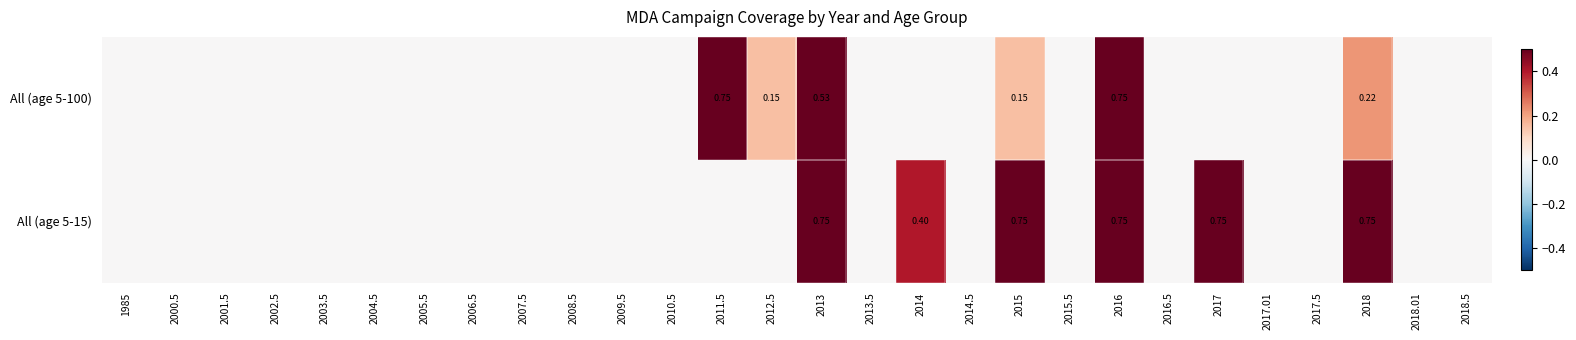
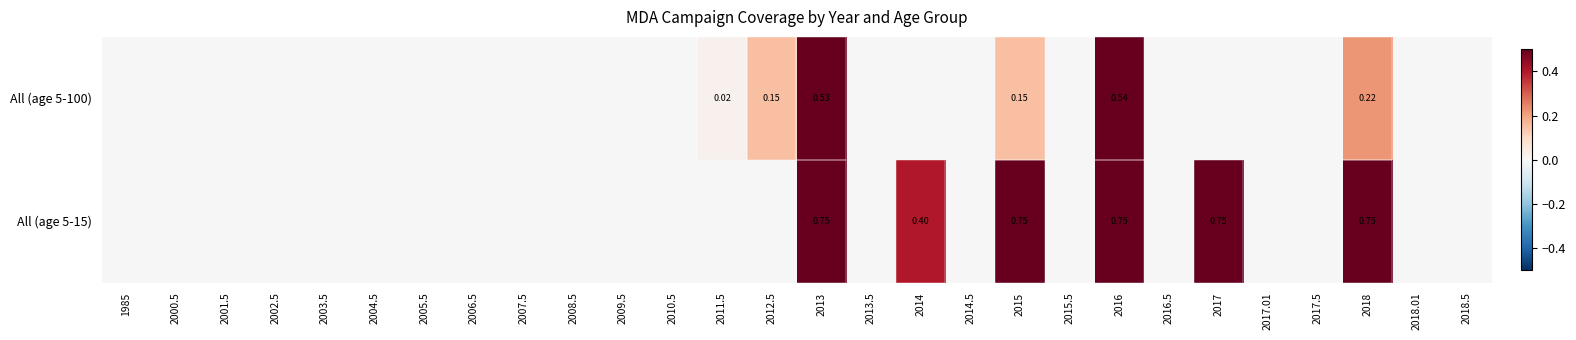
All (age 5-100), 2011.5: 0.75 -> 0.02
All (age 5-100), 2016: 0.75 -> 0.54
